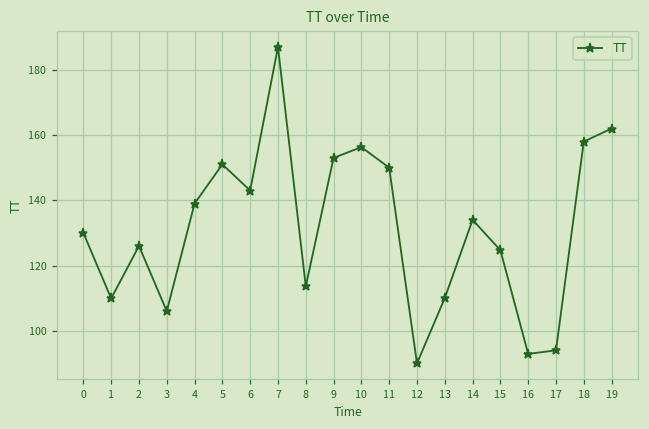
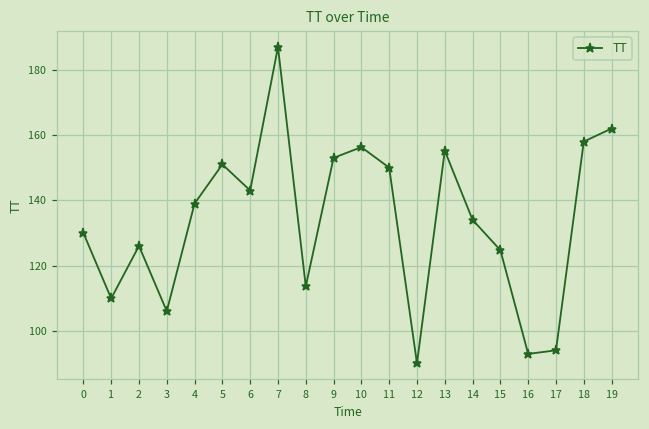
13: 110 -> 155
